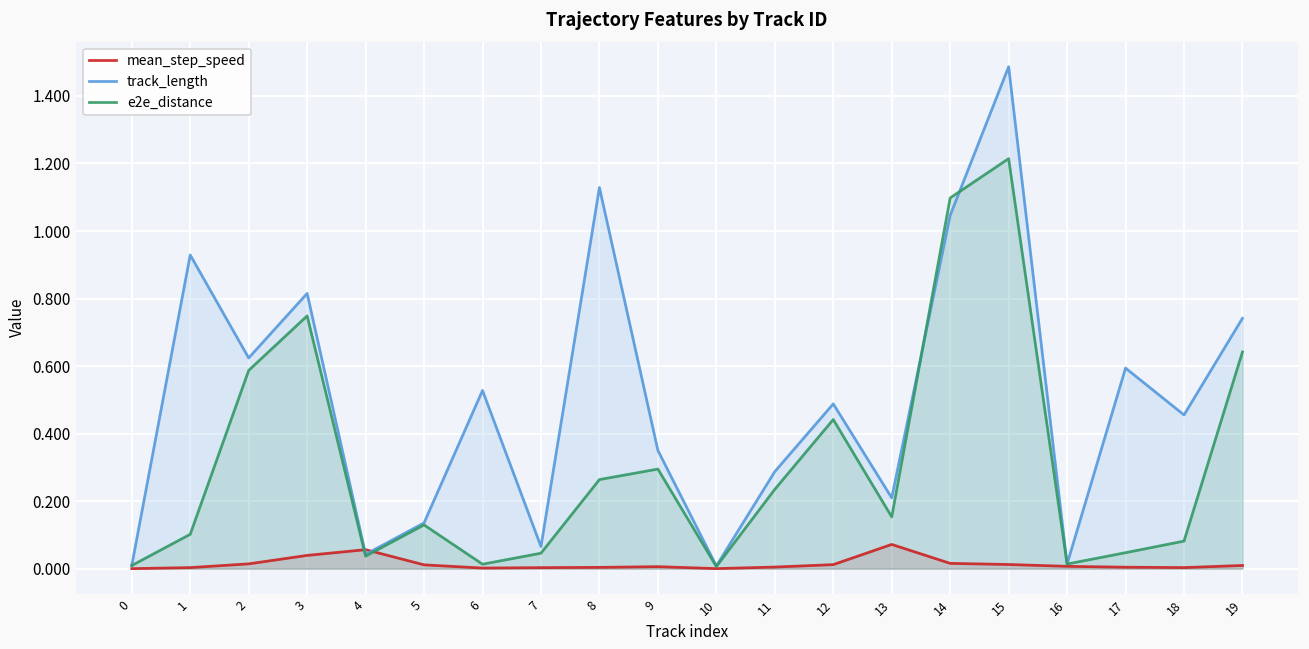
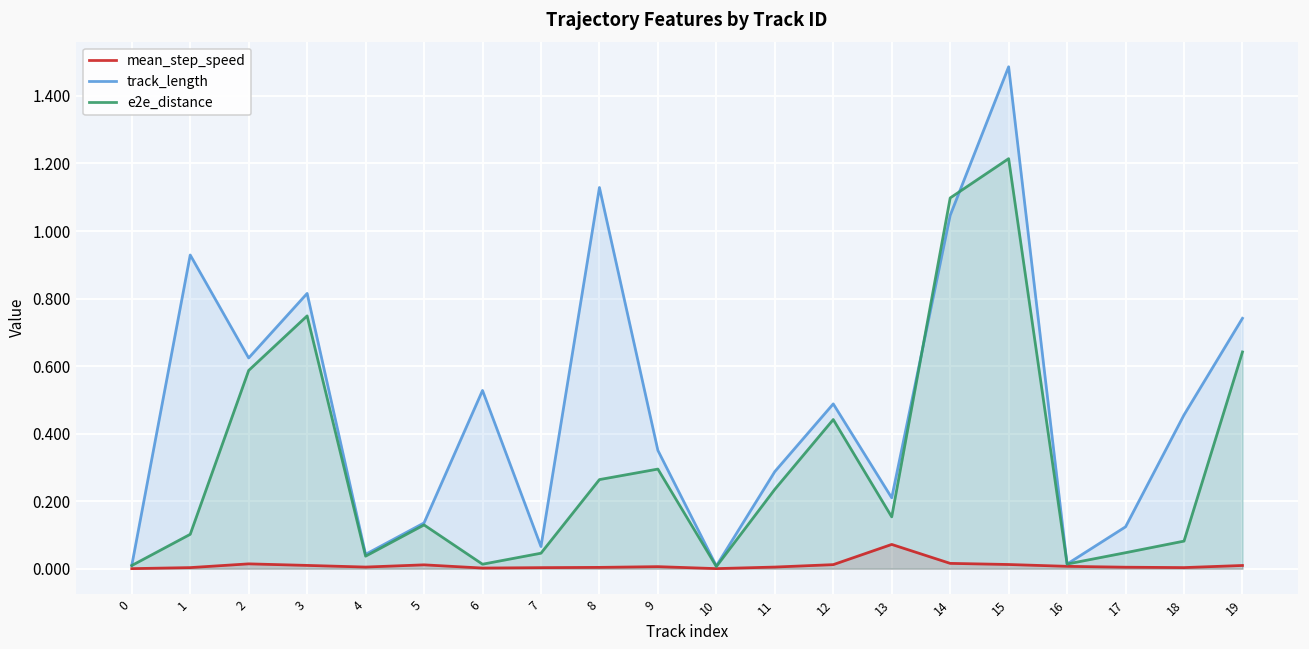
mean_step_speed, 3: 0.04 -> 0.01
mean_step_speed, 4: 0.06 -> 0.00
track_length, 17: 0.59 -> 0.12
